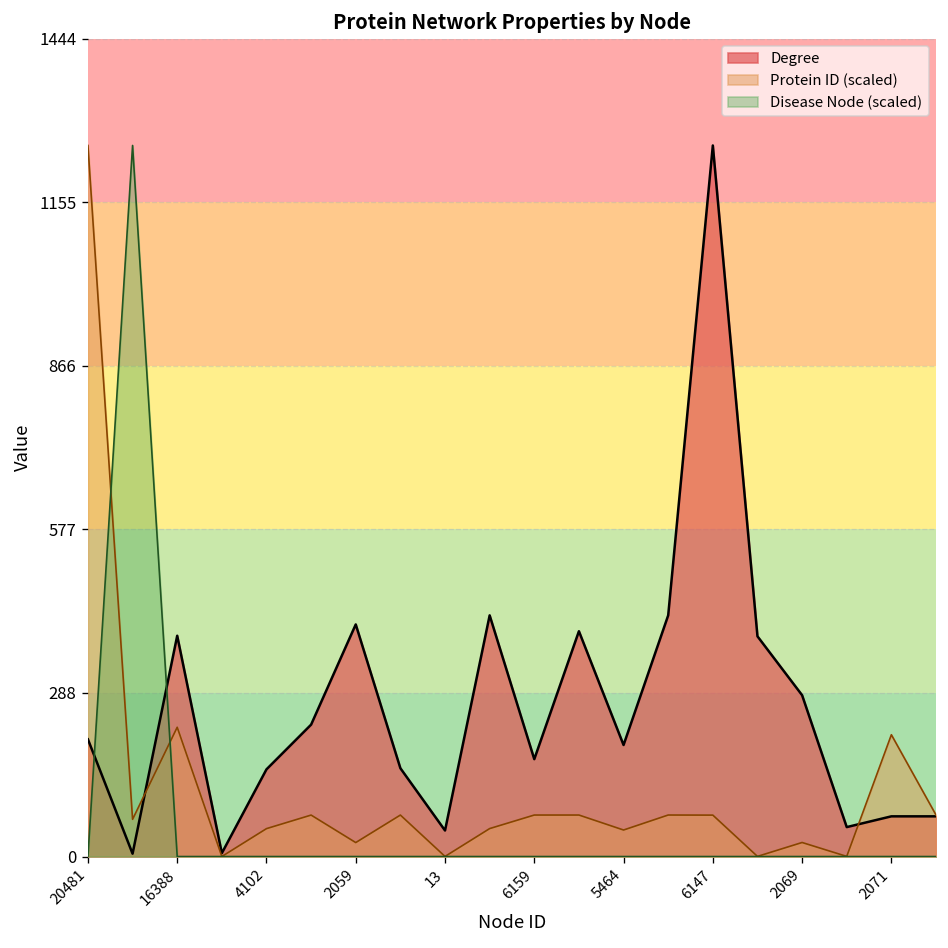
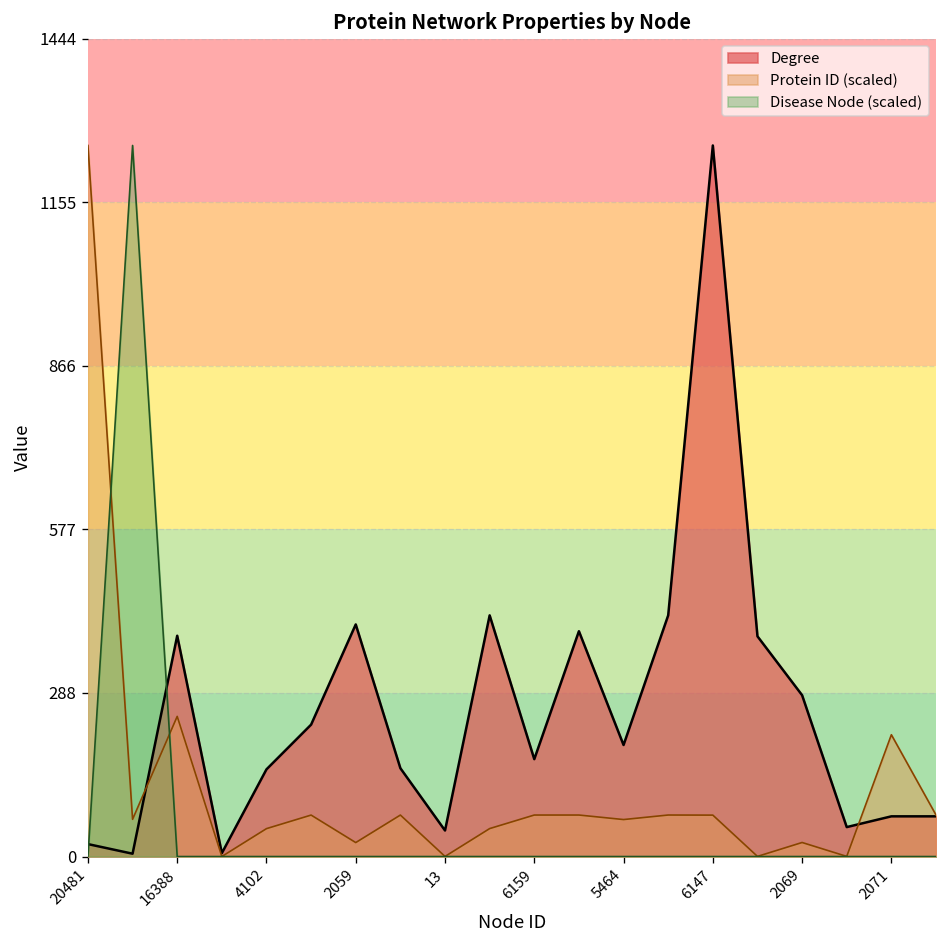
Degree, 20481: 210 -> 20
Protein ID (scaled), 16388: 230 -> 250
Protein ID (scaled), 5464: 50 -> 70
